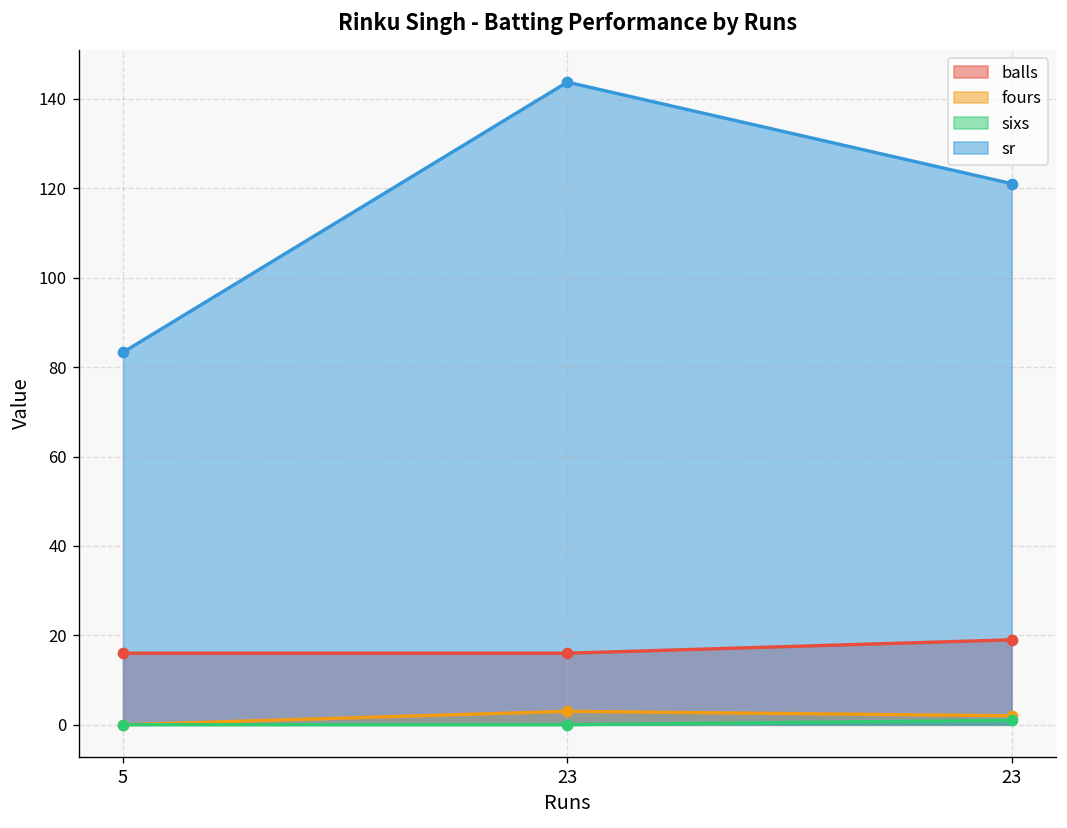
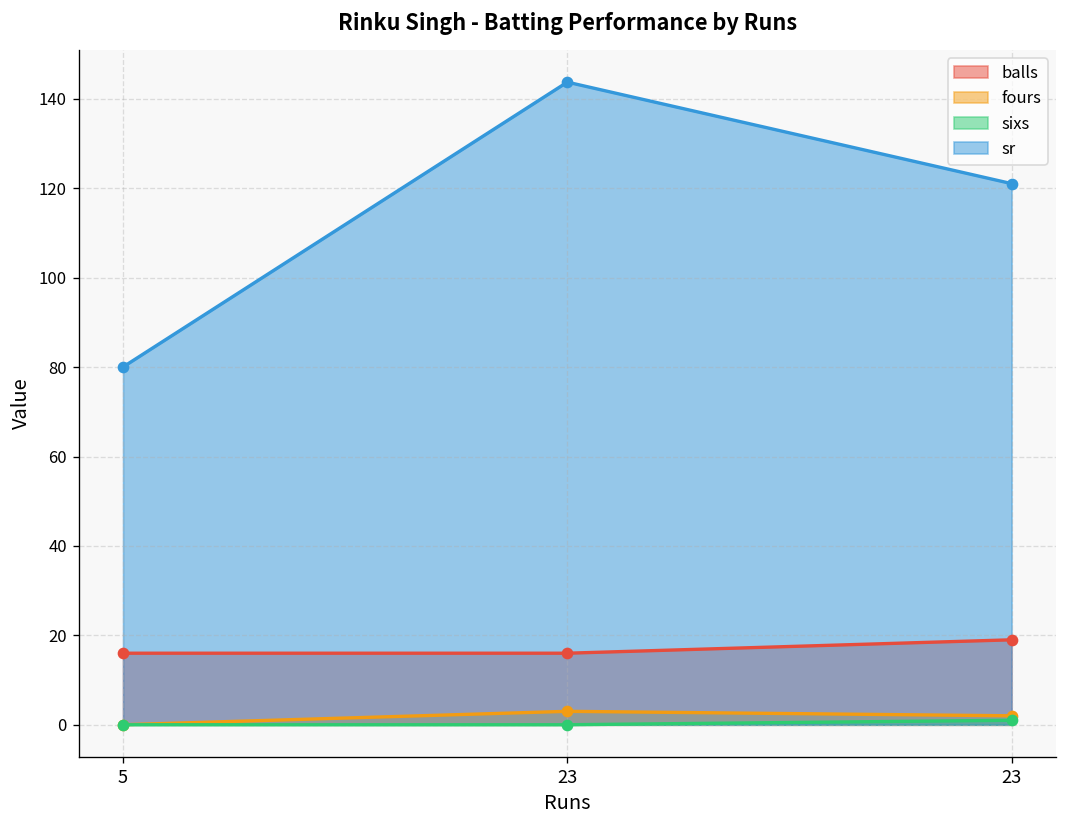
sr, 5: 83 -> 80
